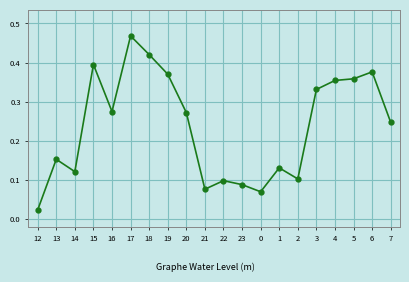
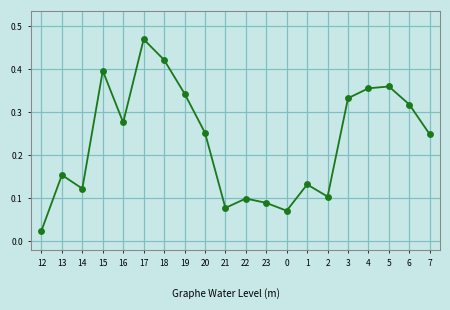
19: 0.37 -> 0.34
20: 0.27 -> 0.25
6: 0.38 -> 0.32
